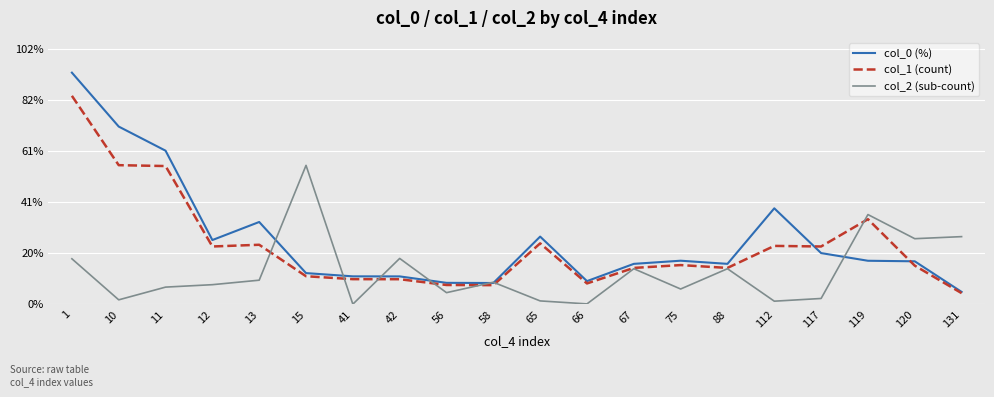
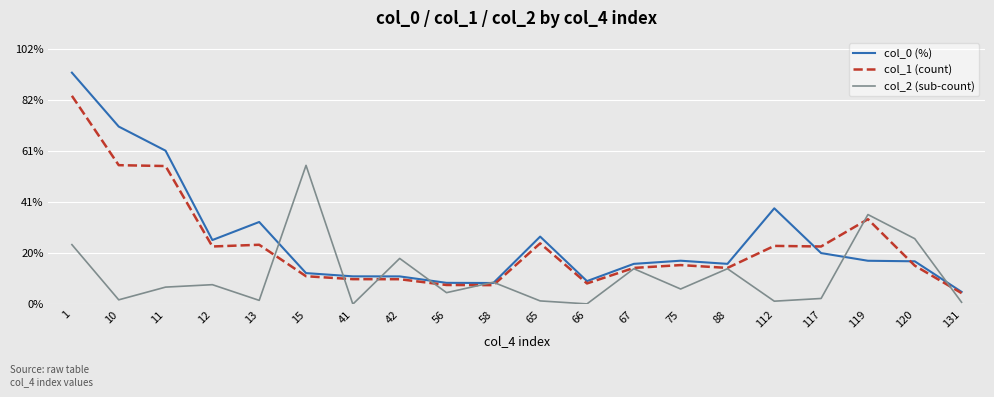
col_2 (sub-count), 1: 18% -> 24%
col_2 (sub-count), 13: 10% -> 2%
col_2 (sub-count), 131: 27% -> 1%
